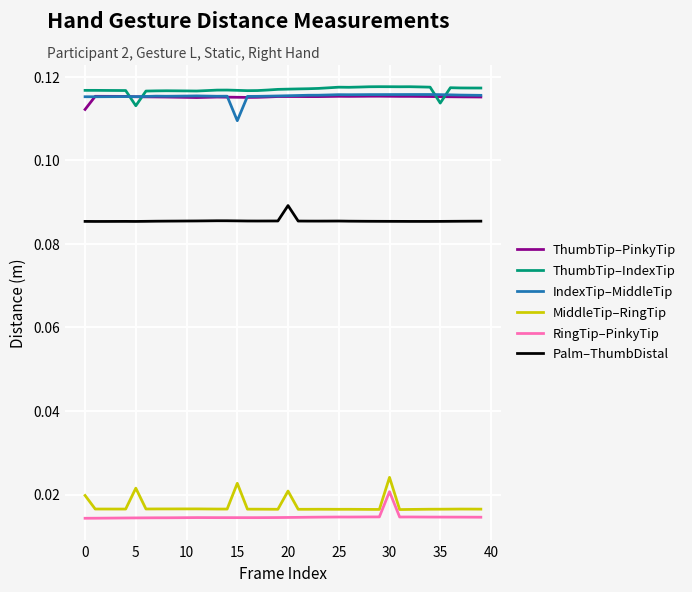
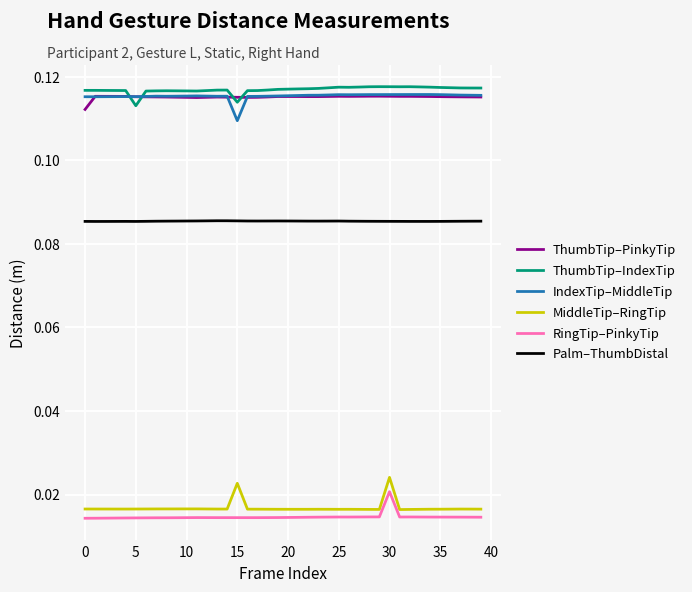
MiddleTip–RingTip, 0: 0.020 -> 0.017
MiddleTip–RingTip, 5: 0.022 -> 0.017
ThumbTip–IndexTip, 15: 0.117 -> 0.114
MiddleTip–RingTip, 20: 0.021 -> 0.016
Palm–ThumbDistal, 20: 0.089 -> 0.085
ThumbTip–IndexTip, 35: 0.114 -> 0.117
